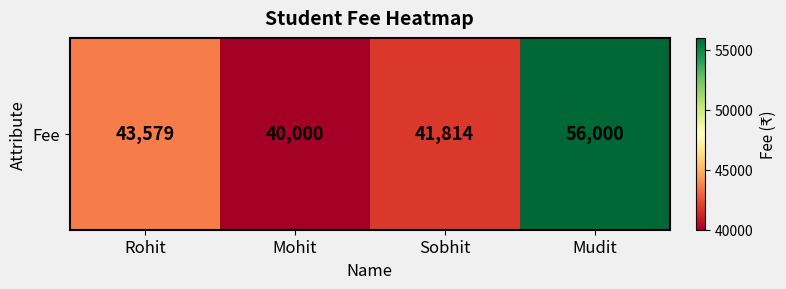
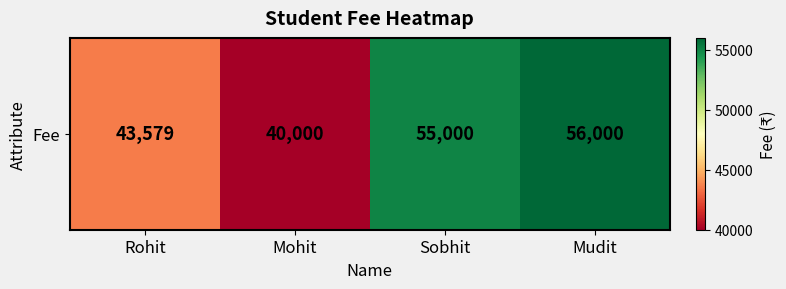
Fee, Sobhit: 41,814 -> 55,000
